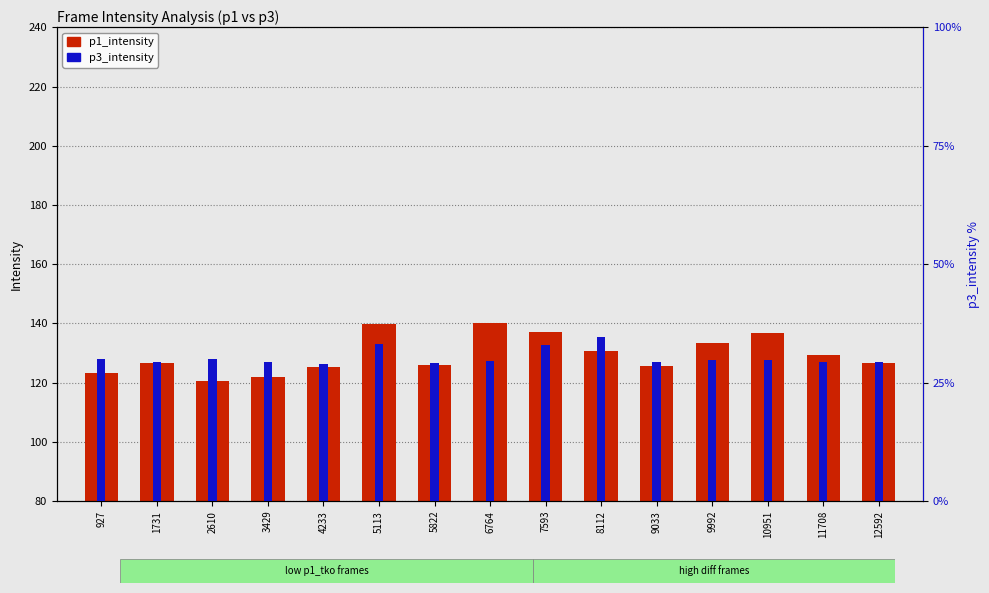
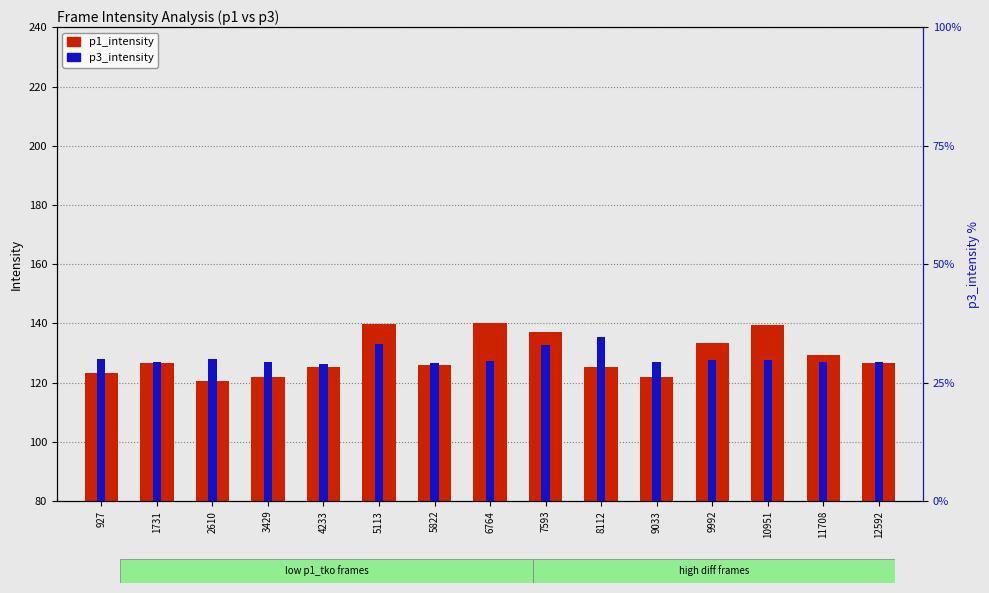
p1_intensity, 8112: 131 -> 125
p1_intensity, 9033: 126 -> 122
p1_intensity, 10951: 137 -> 140
